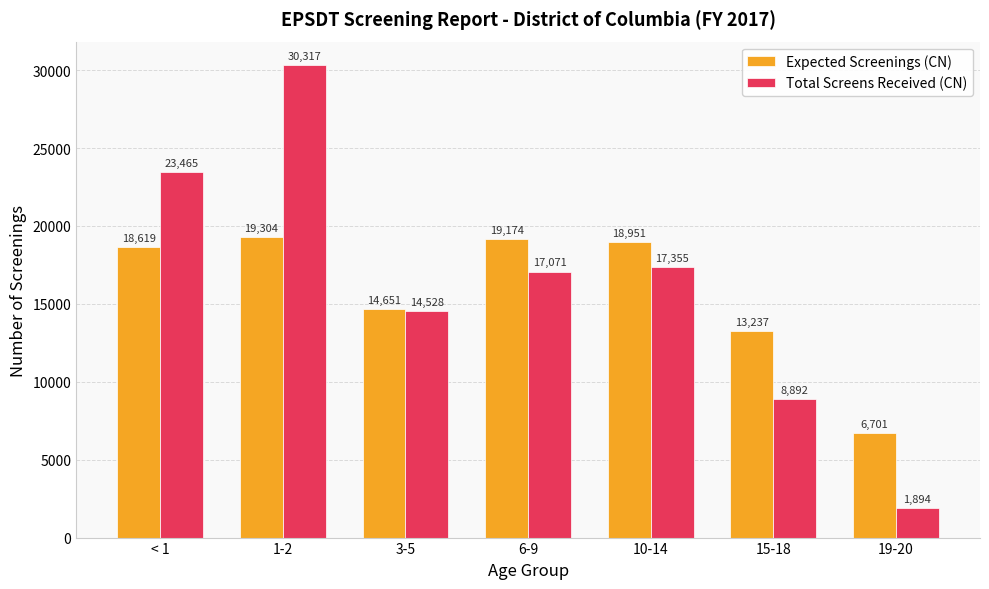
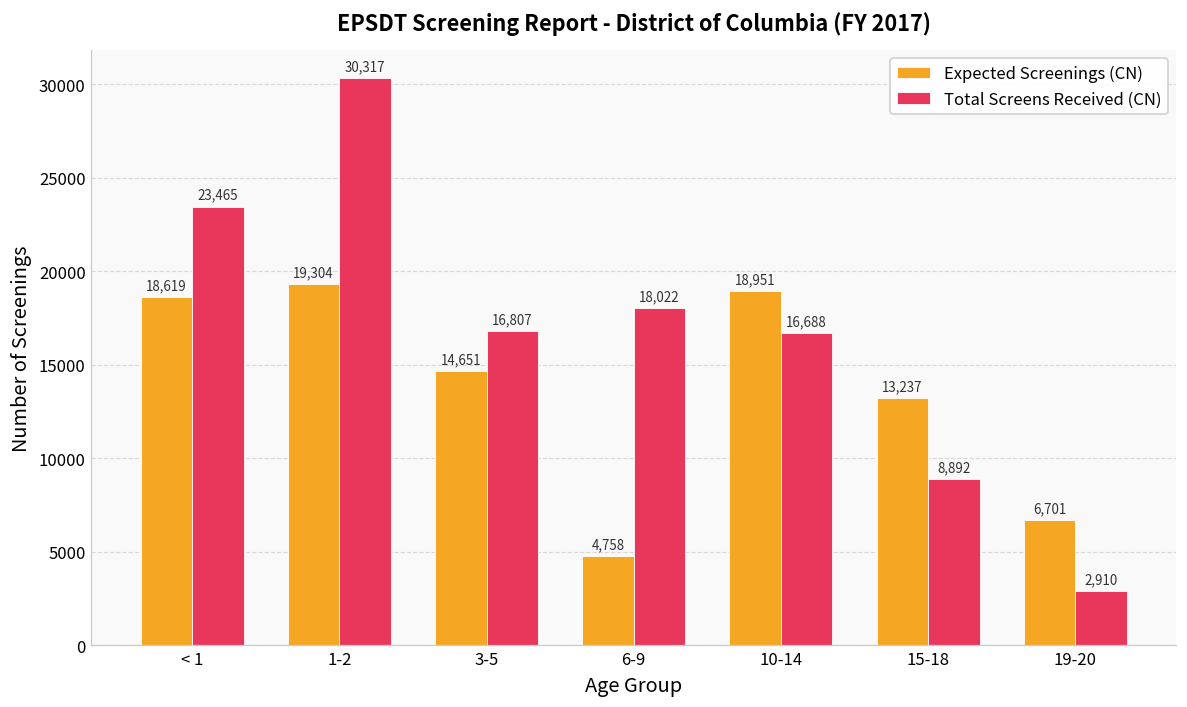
Total Screens Received (CN), 3-5: 14,528 -> 16,807
Expected Screenings (CN), 6-9: 19,174 -> 4,758
Total Screens Received (CN), 6-9: 17,071 -> 18,022
Total Screens Received (CN), 10-14: 17,355 -> 16,688
Total Screens Received (CN), 19-20: 1,894 -> 2,910
